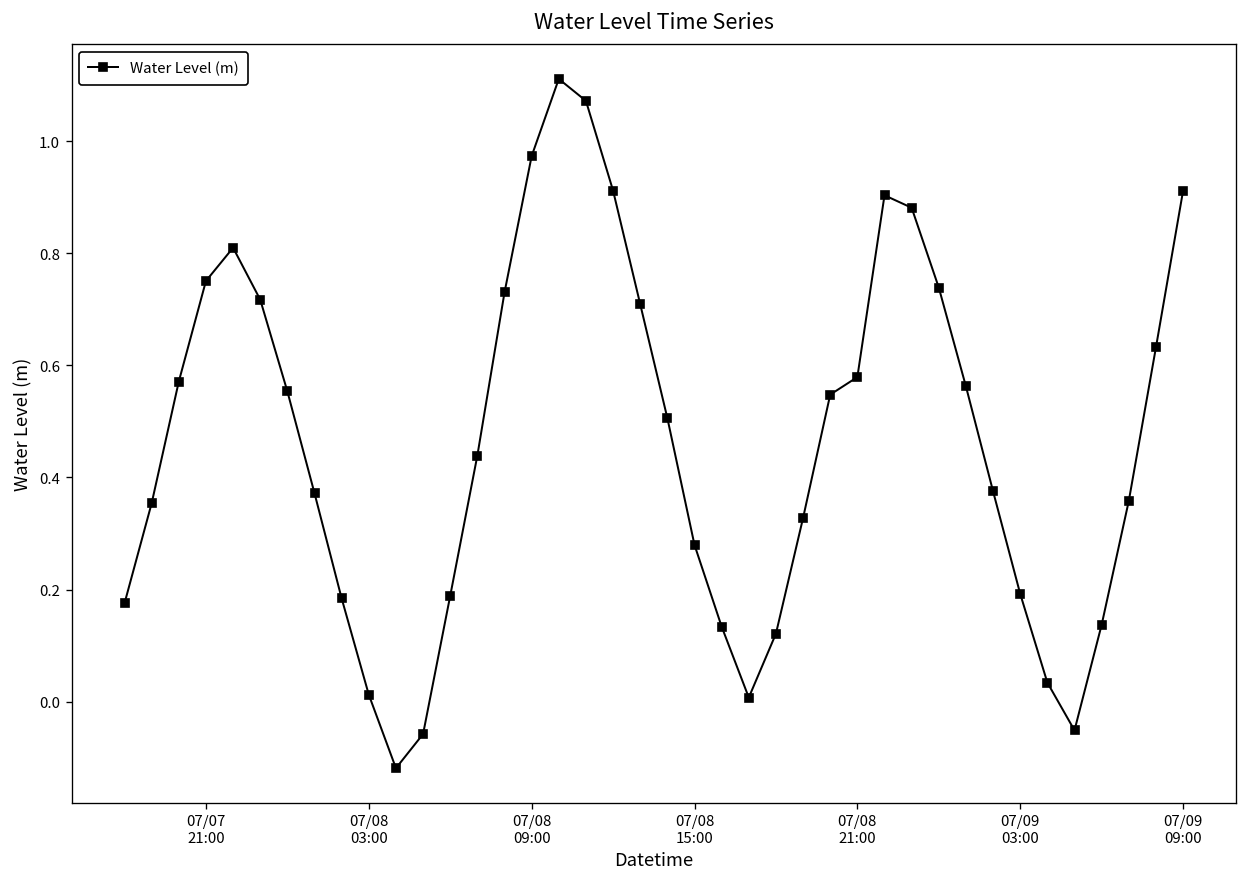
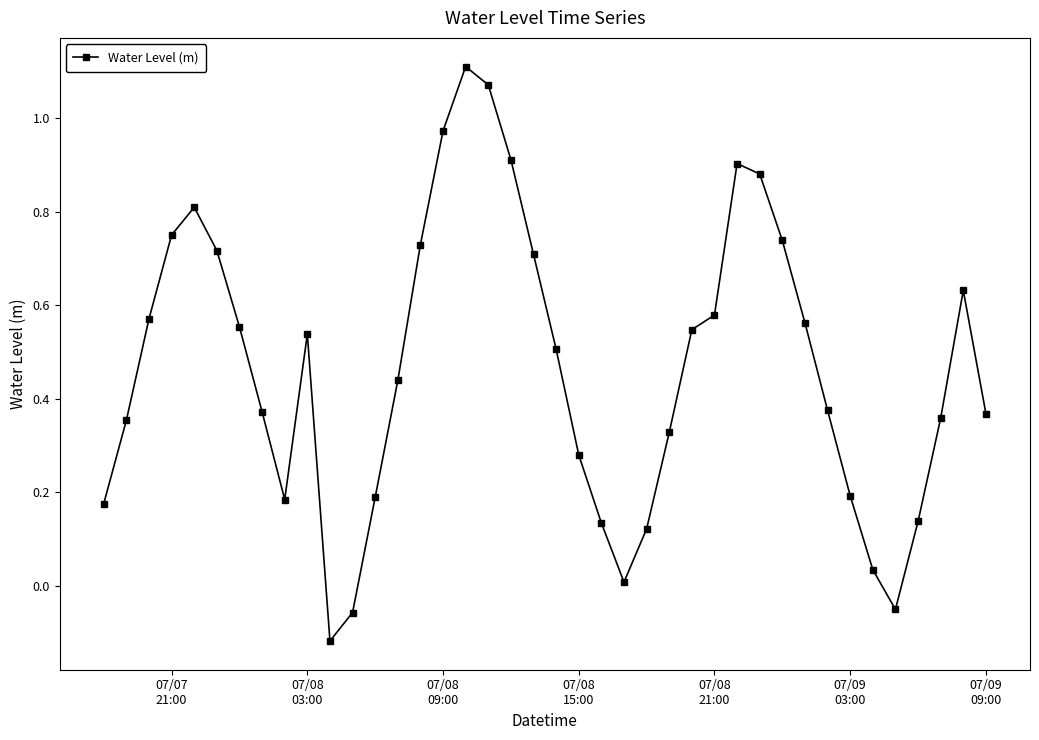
07/08 03:00: 0.01 -> 0.54
07/09 09:00: 0.91 -> 0.37
